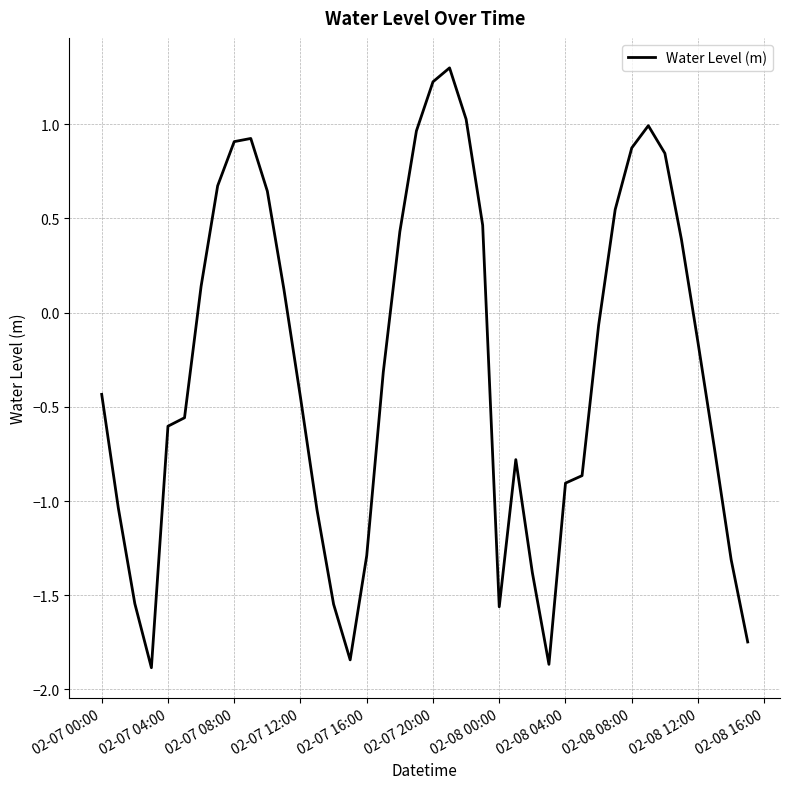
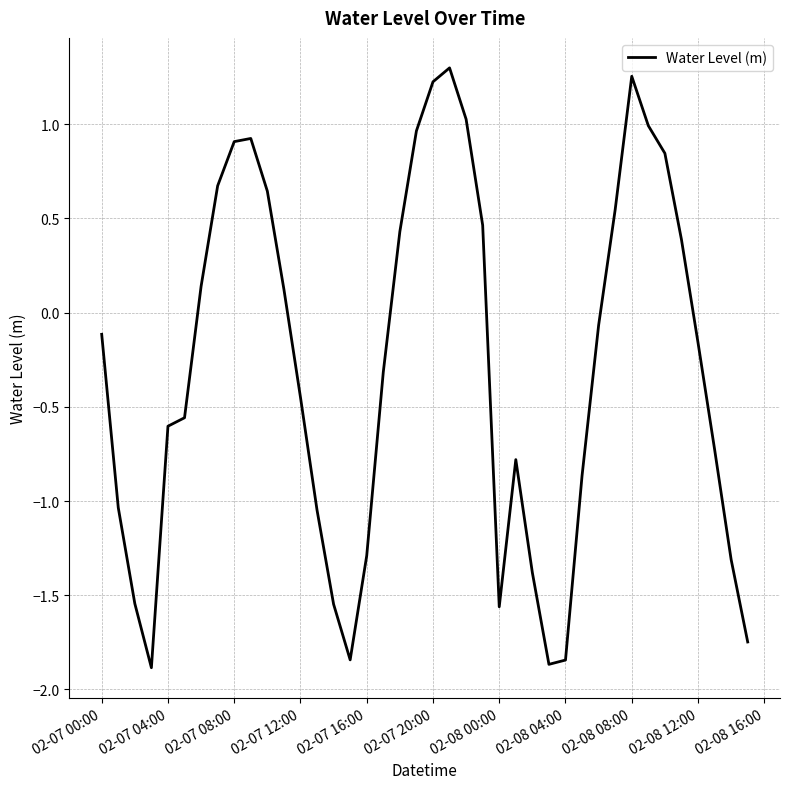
02-07 00:00: -0.43 -> -0.11
02-08 04:00: -0.90 -> -1.84
02-08 08:00: 0.87 -> 1.25
